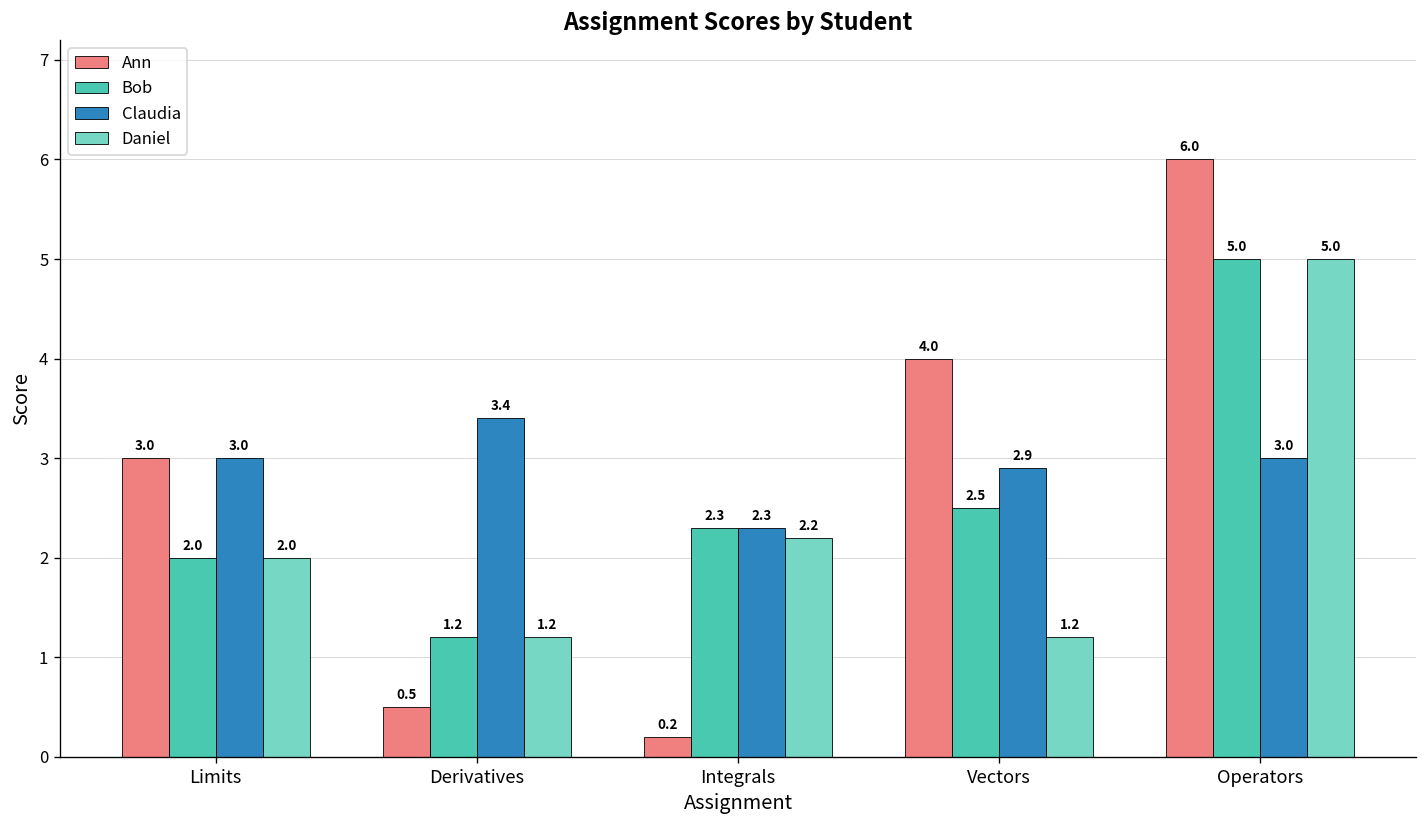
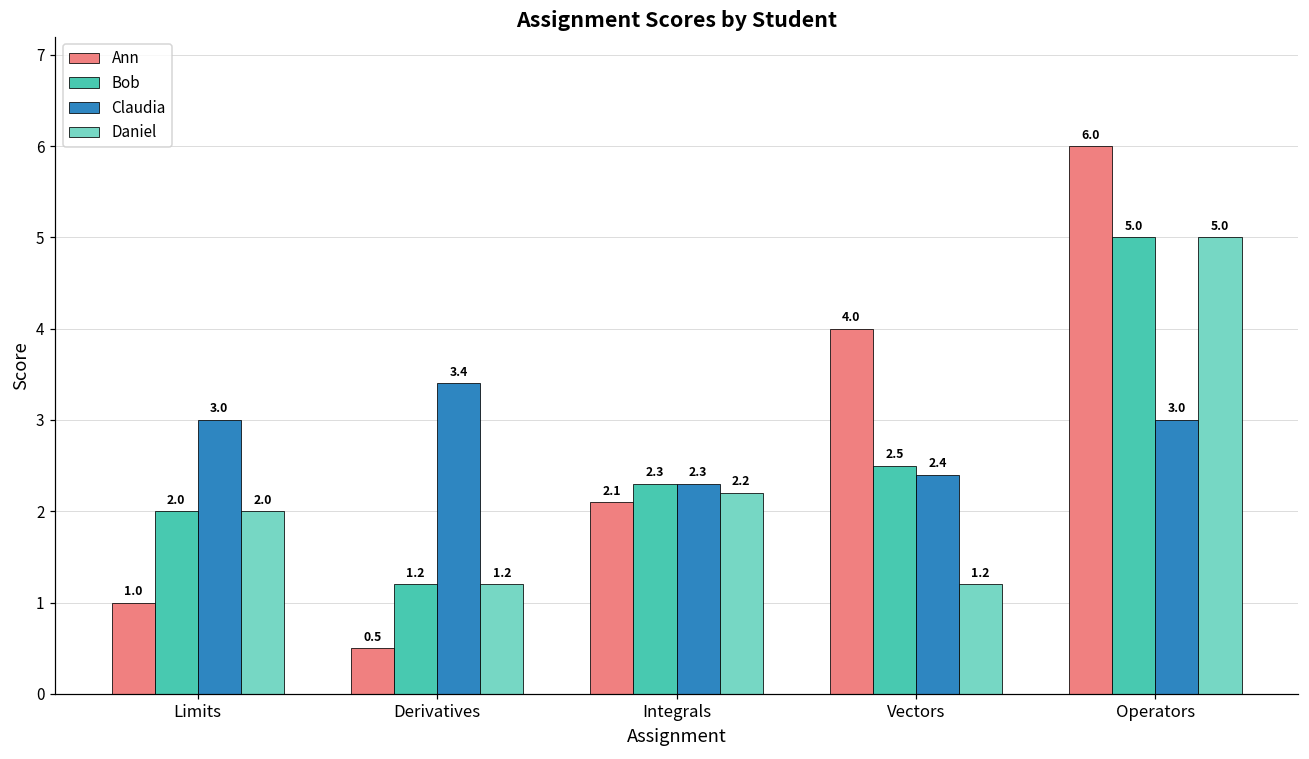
Ann, Limits: 3.0 -> 1.0
Ann, Integrals: 0.2 -> 2.1
Claudia, Vectors: 2.9 -> 2.4
